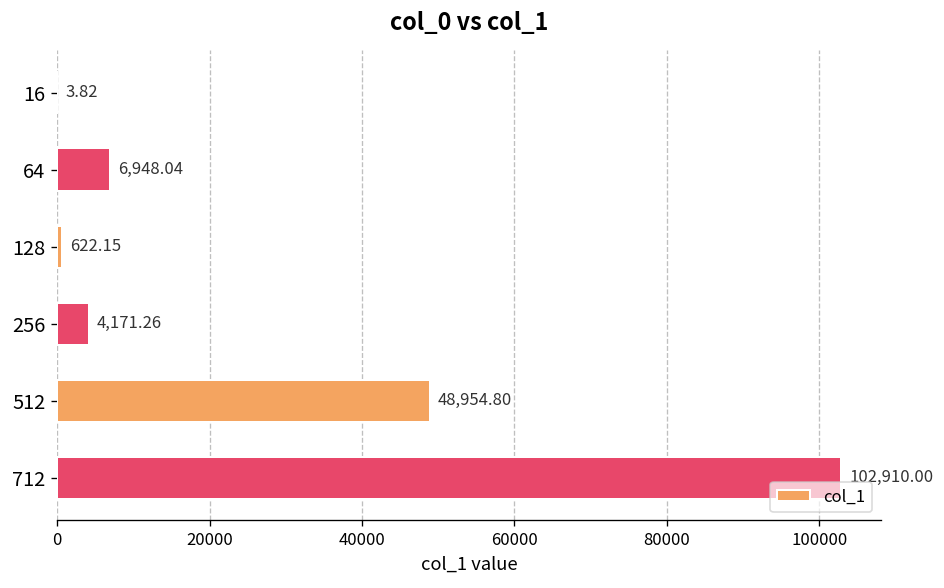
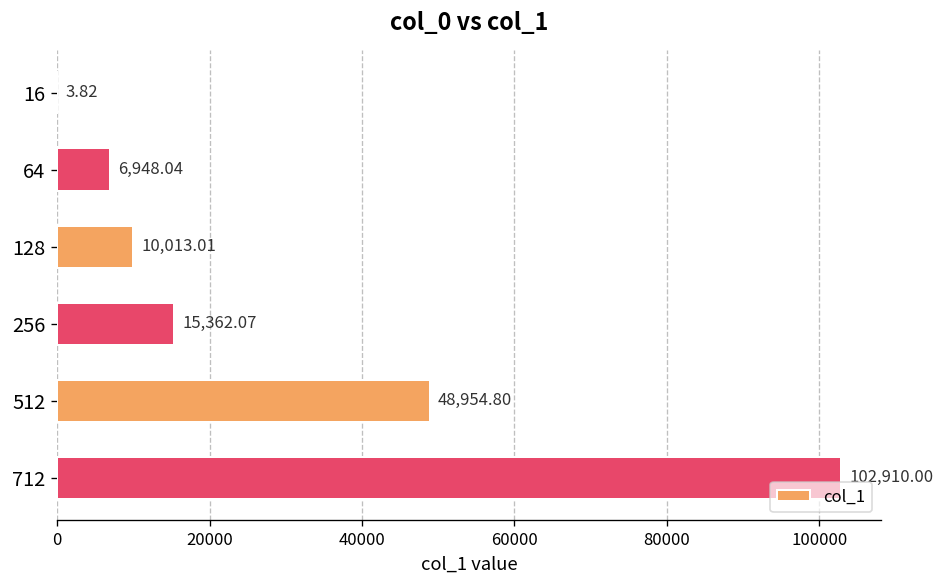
128: 622.15 -> 10,013.01
256: 4,171.26 -> 15,362.07
